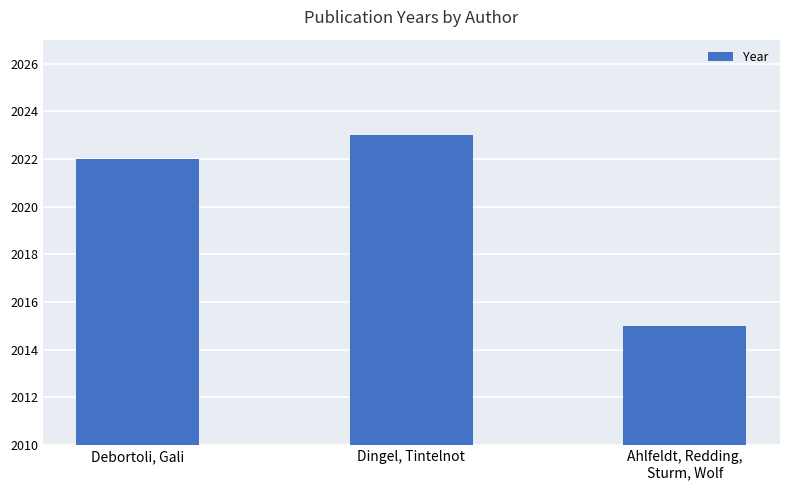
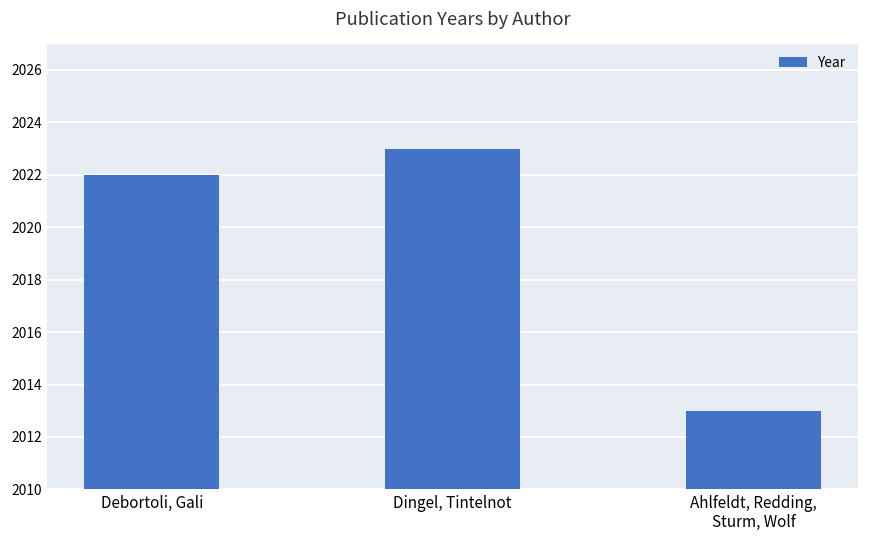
Ahlfeldt, Redding, Sturm, Wolf: 2015 -> 2013
